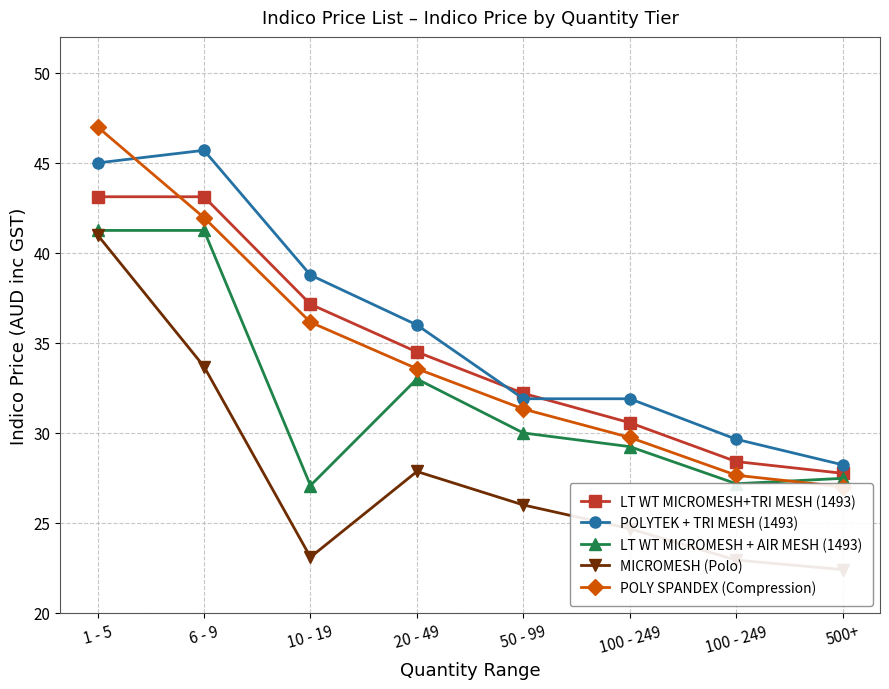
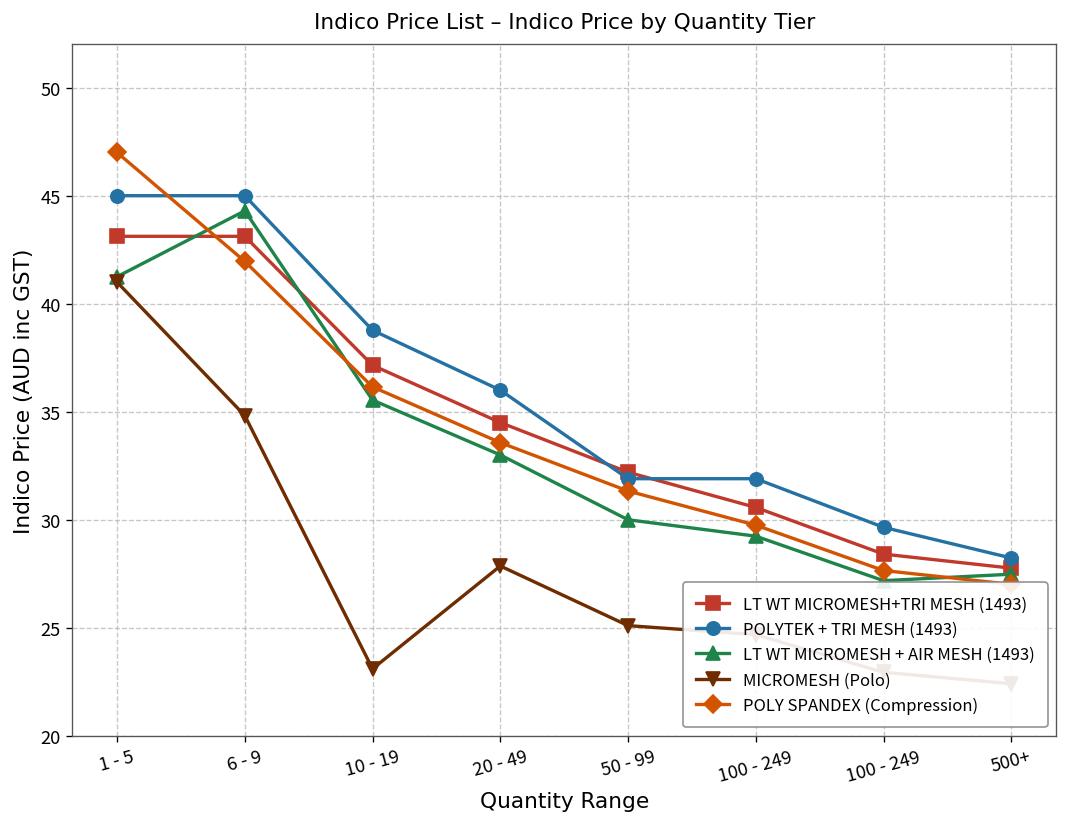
POLYTEK + TRI MESH (1493), 6 - 9: 45.7 -> 45.0
LT WT MICROMESH + AIR MESH (1493), 6 - 9: 41.3 -> 44.3
MICROMESH (Polo), 6 - 9: 33.7 -> 34.8
LT WT MICROMESH + AIR MESH (1493), 10 - 19: 27.1 -> 35.5
MICROMESH (Polo), 50 - 99: 26.0 -> 25.1
